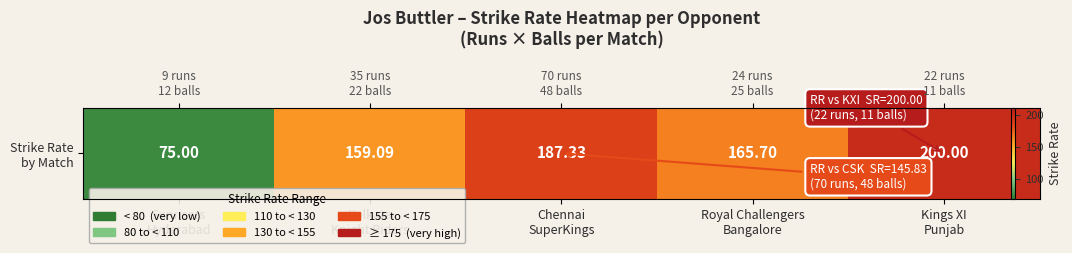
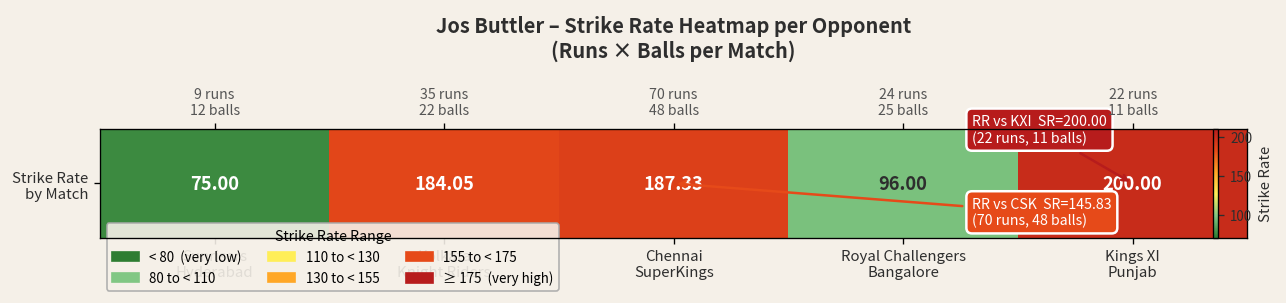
Strike Rate by Match, Kolkata Knight Riders: 159.09 -> 184.05
Strike Rate by Match, Royal Challengers Bangalore: 165.70 -> 96.00
